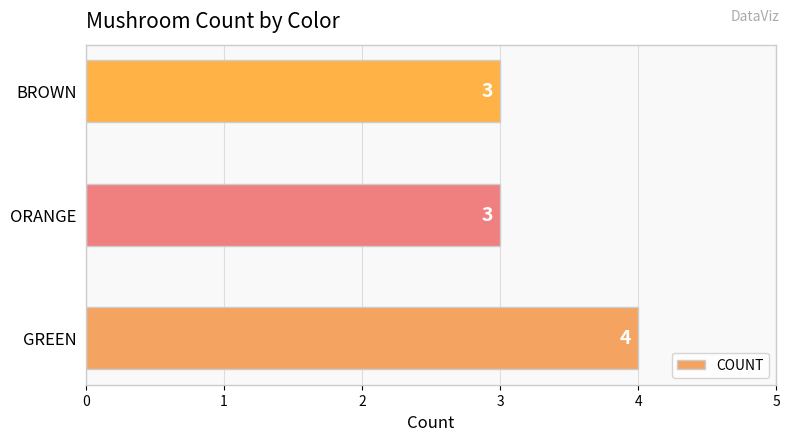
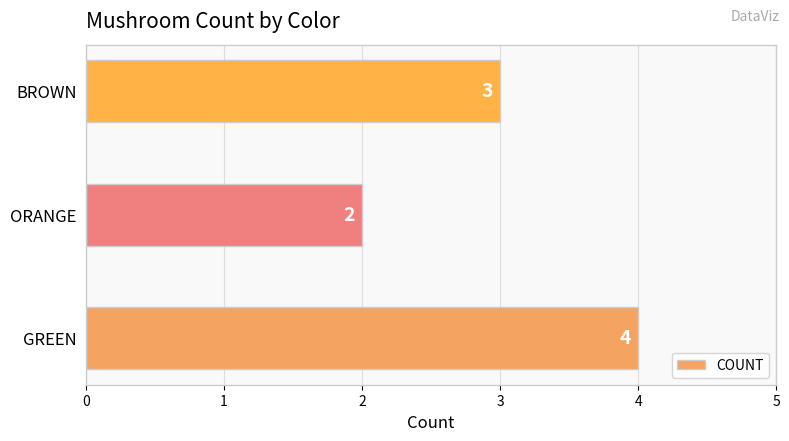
ORANGE: 3 -> 2
